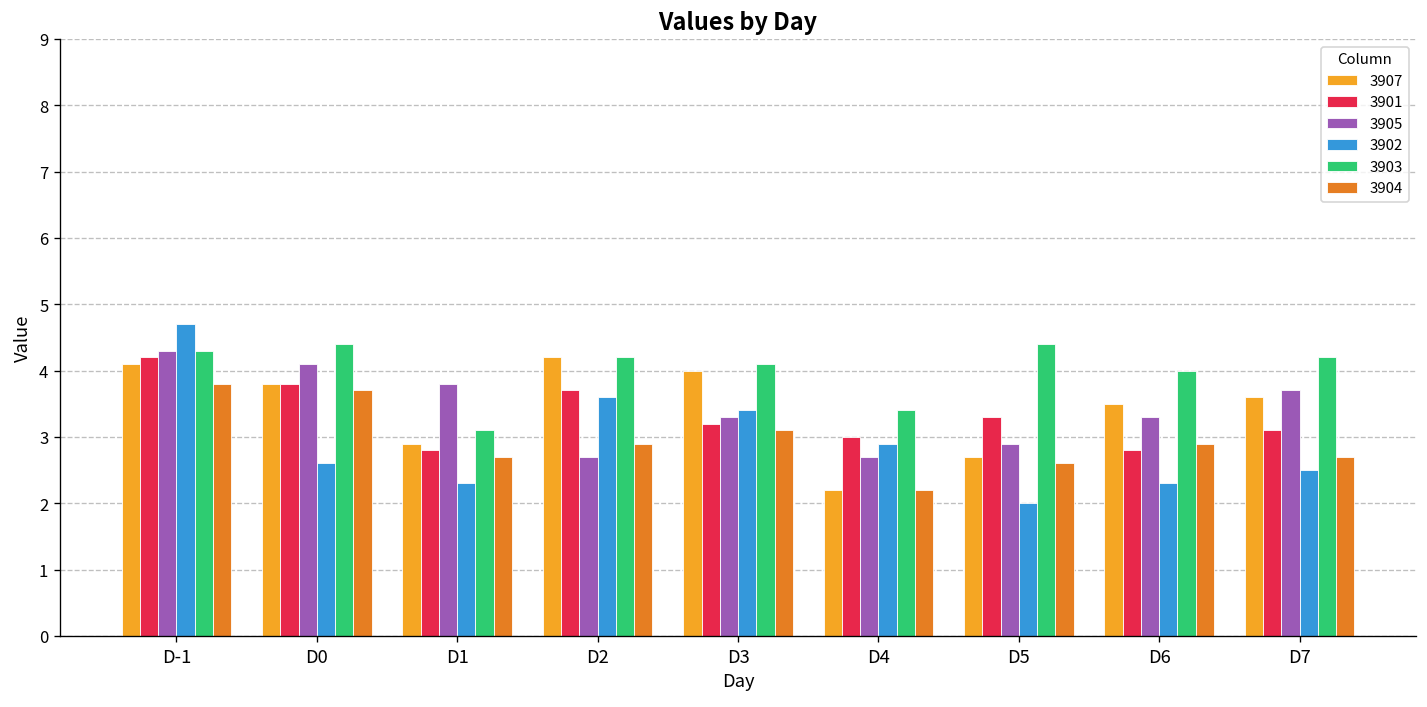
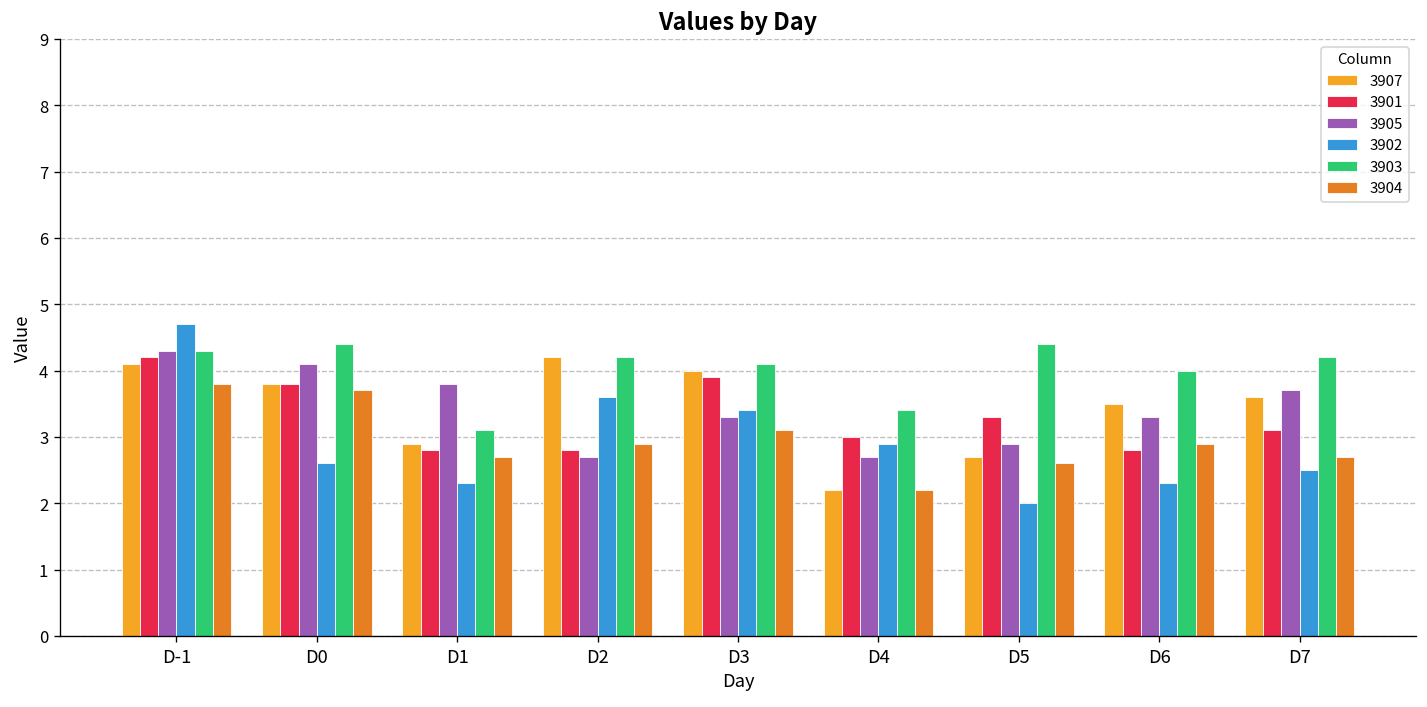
3901, D2: 3.7 -> 2.8
3901, D3: 3.2 -> 3.9
